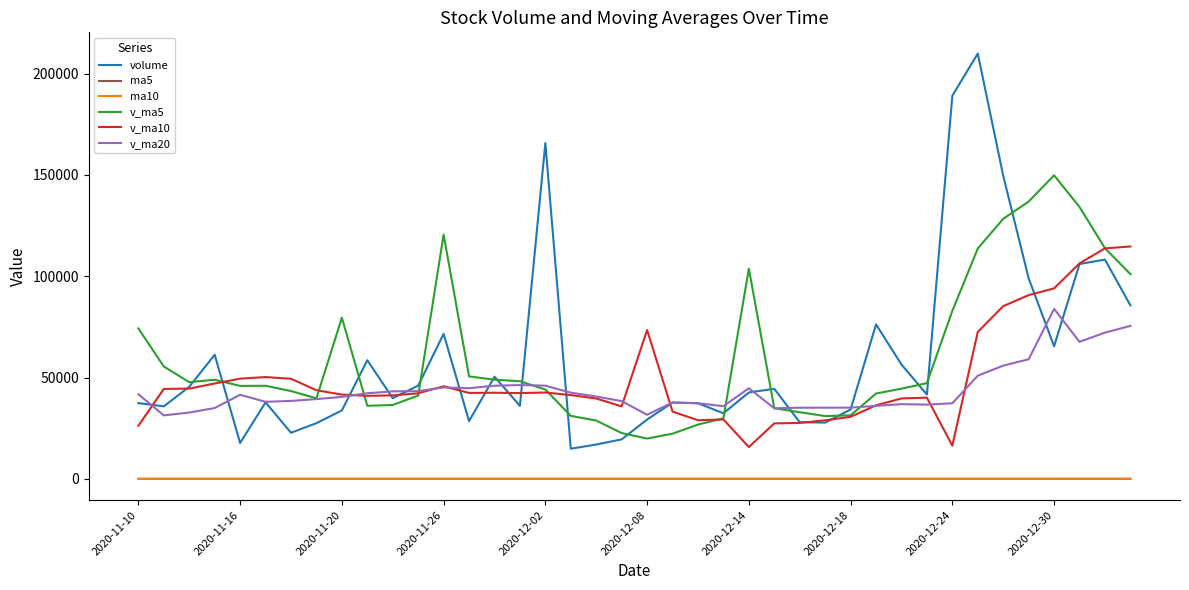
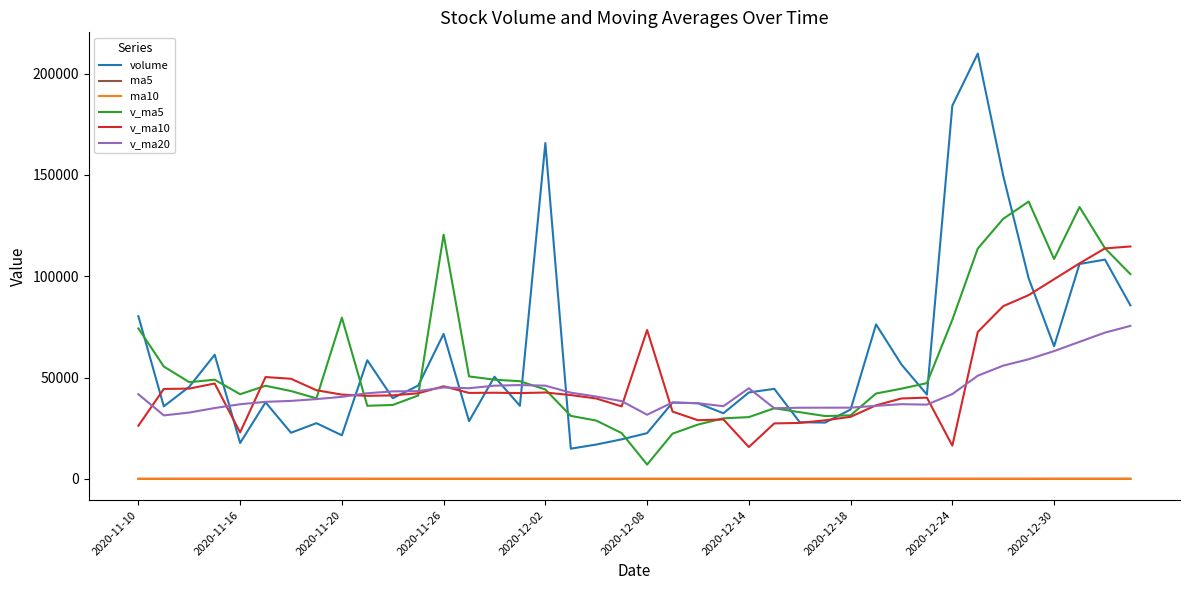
volume, 2020-11-10: 37000 -> 80000
v_ma5, 2020-11-16: 46000 -> 42000
v_ma10, 2020-11-16: 49000 -> 23000
v_ma20, 2020-11-16: 42000 -> 37000
volume, 2020-11-20: 34000 -> 22000
volume, 2020-12-08: 29000 -> 23000
v_ma5, 2020-12-08: 20000 -> 7000
v_ma5, 2020-12-14: 104000 -> 30000
volume, 2020-12-24: 189000 -> 184000
v_ma5, 2020-12-24: 83000 -> 79000
v_ma20, 2020-12-24: 37000 -> 42000
v_ma5, 2020-12-30: 150000 -> 108000
v_ma10, 2020-12-30: 94000 -> 99000
v_ma20, 2020-12-30: 84000 -> 63000
